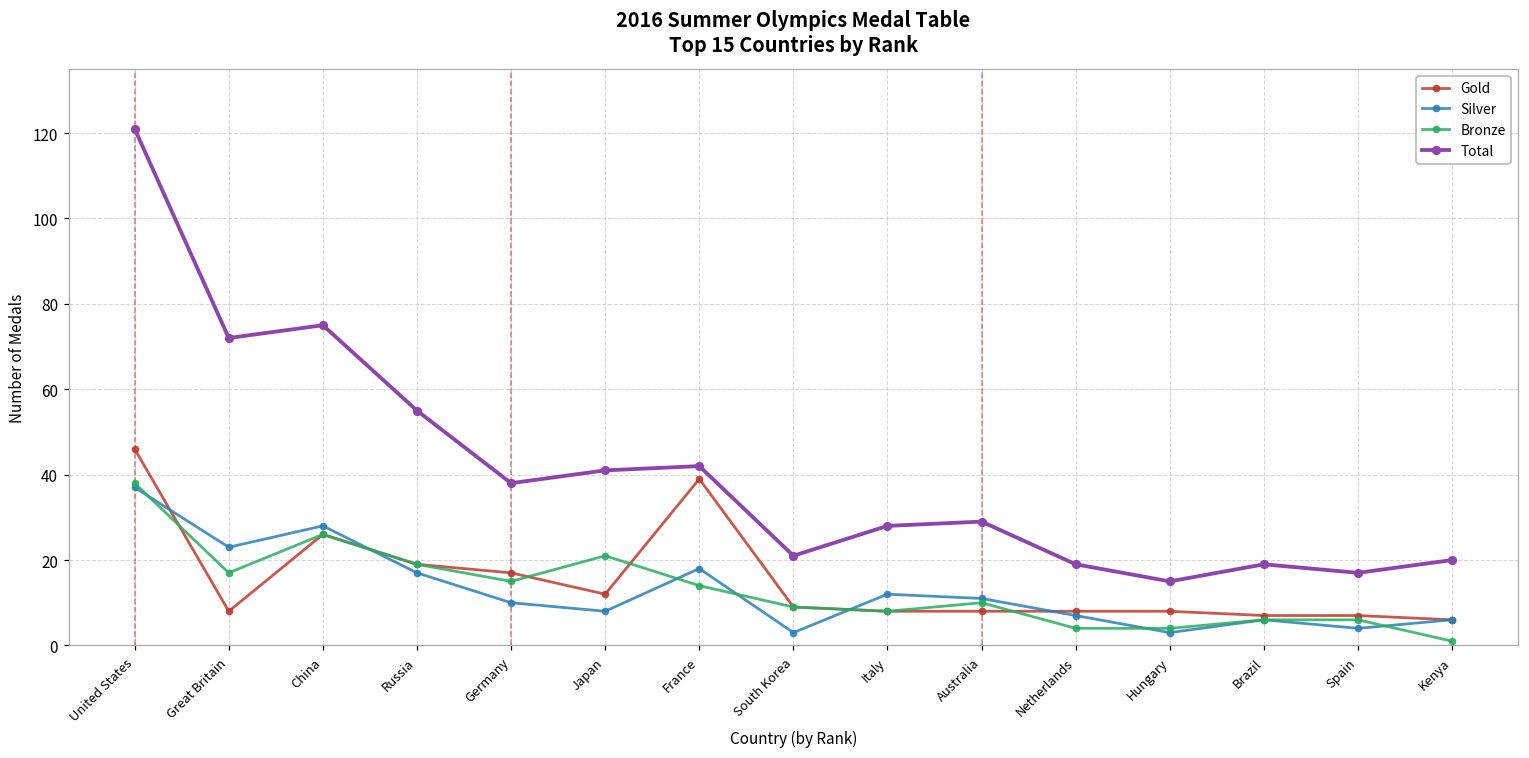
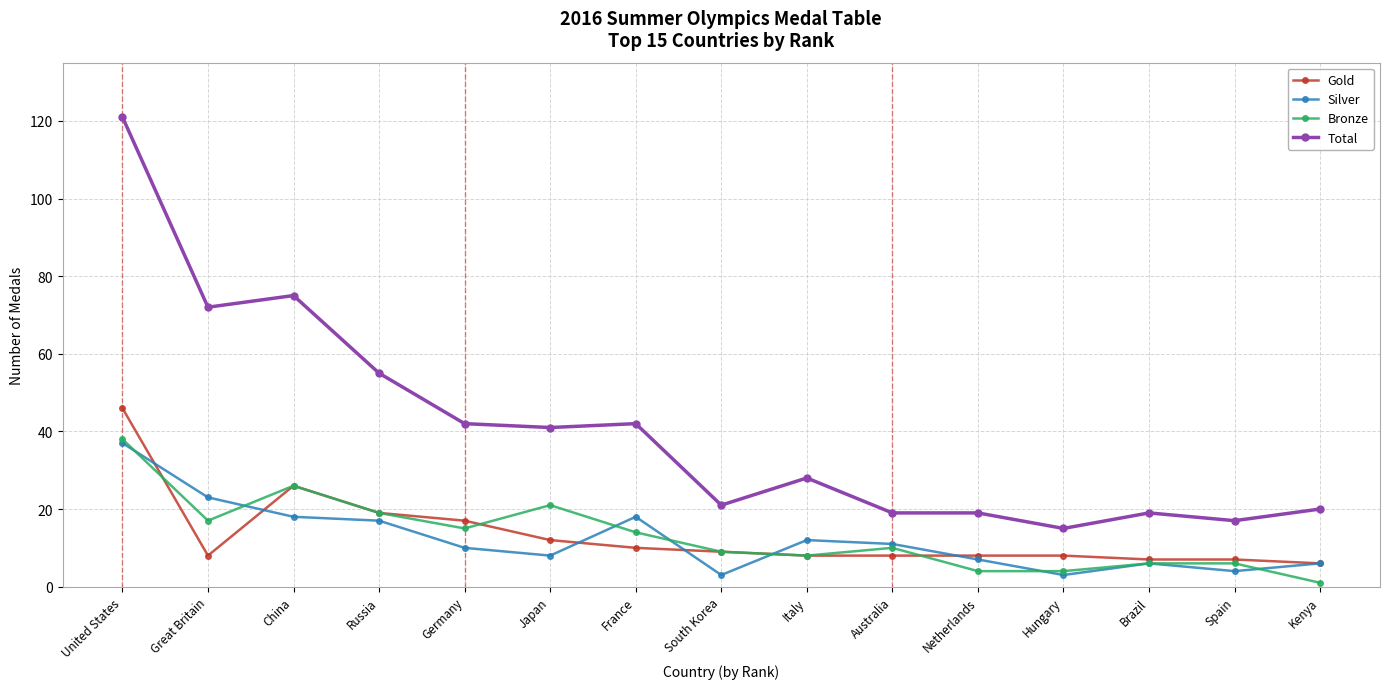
Silver, China: 28 -> 18
Total, Germany: 38 -> 42
Gold, France: 39 -> 10
Total, Australia: 29 -> 19
